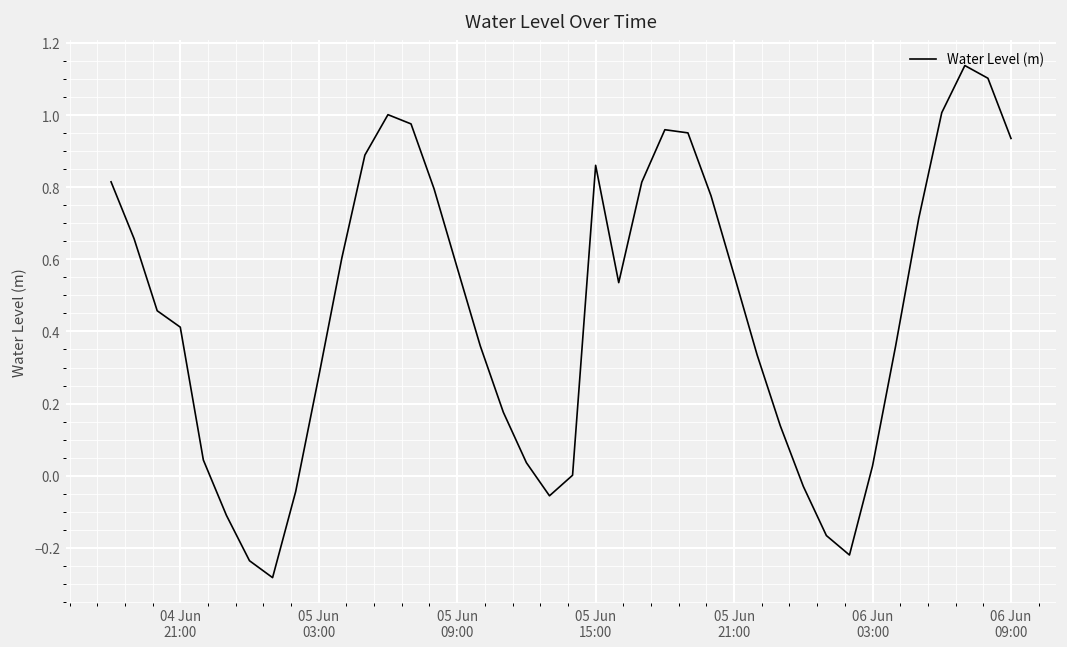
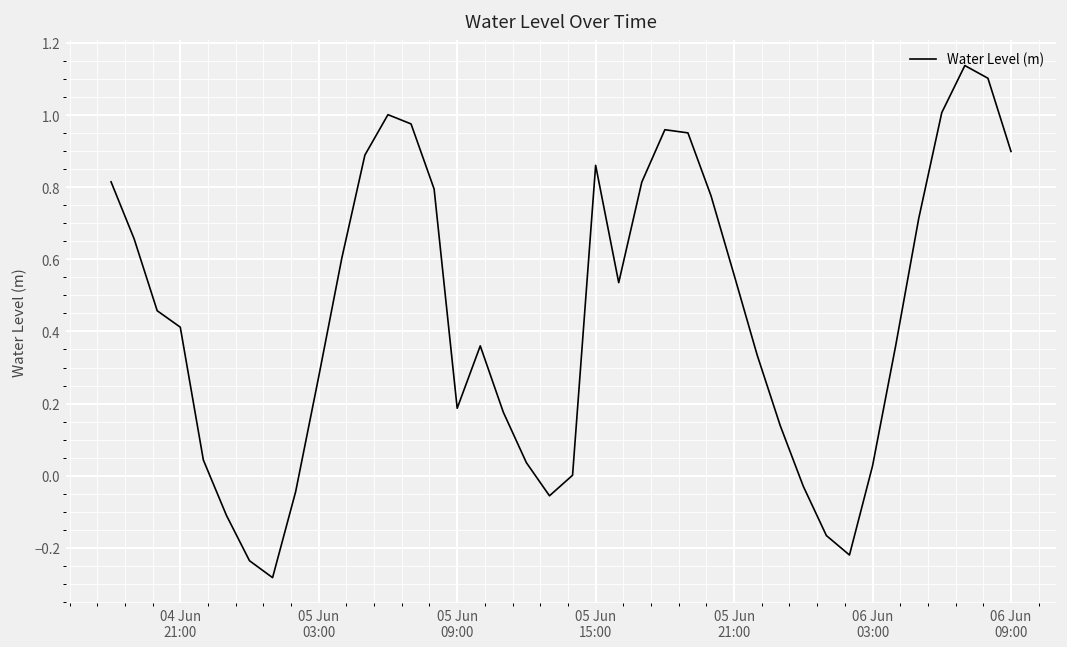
05 Jun 09:00: 0.58 -> 0.19
06 Jun 09:00: 0.94 -> 0.90
